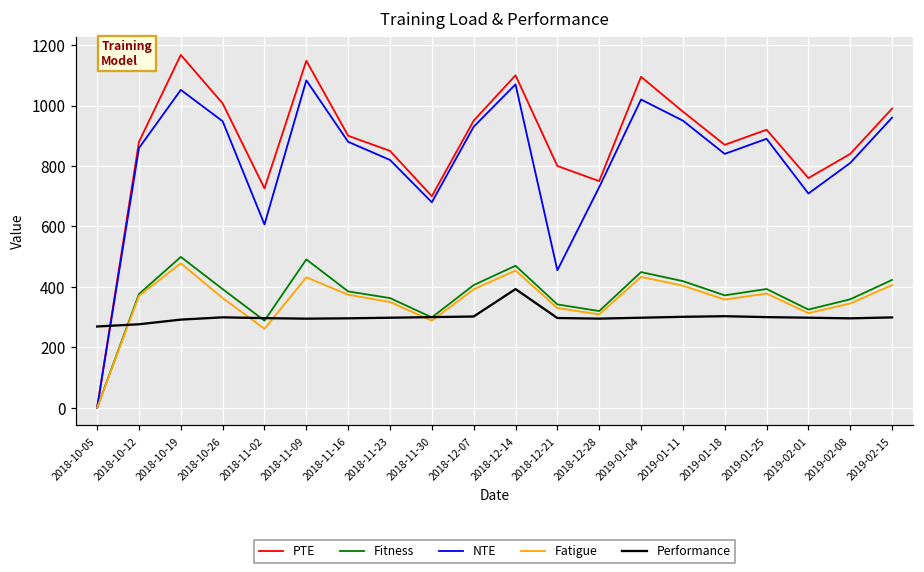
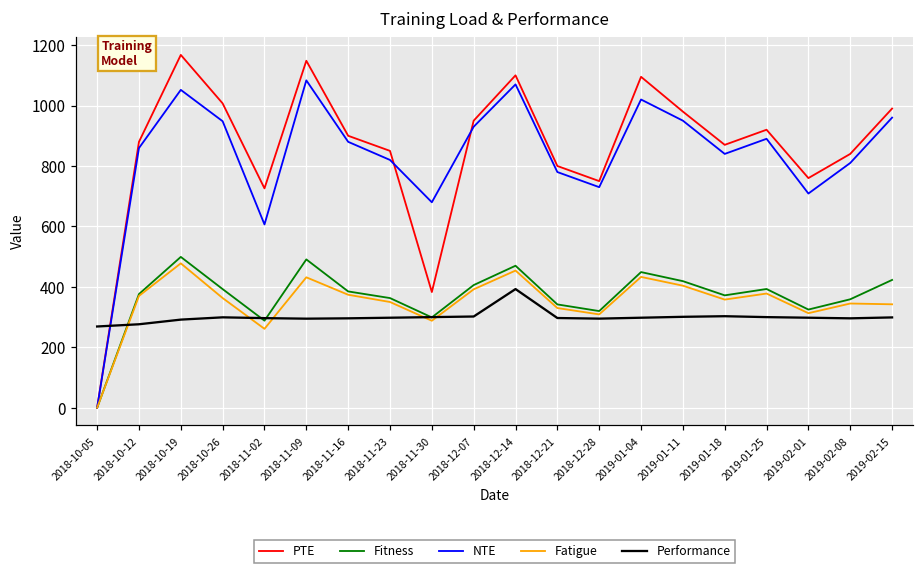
PTE, 2018-11-30: 700 -> 380
NTE, 2018-12-21: 460 -> 780
Fatigue, 2019-02-15: 410 -> 340
